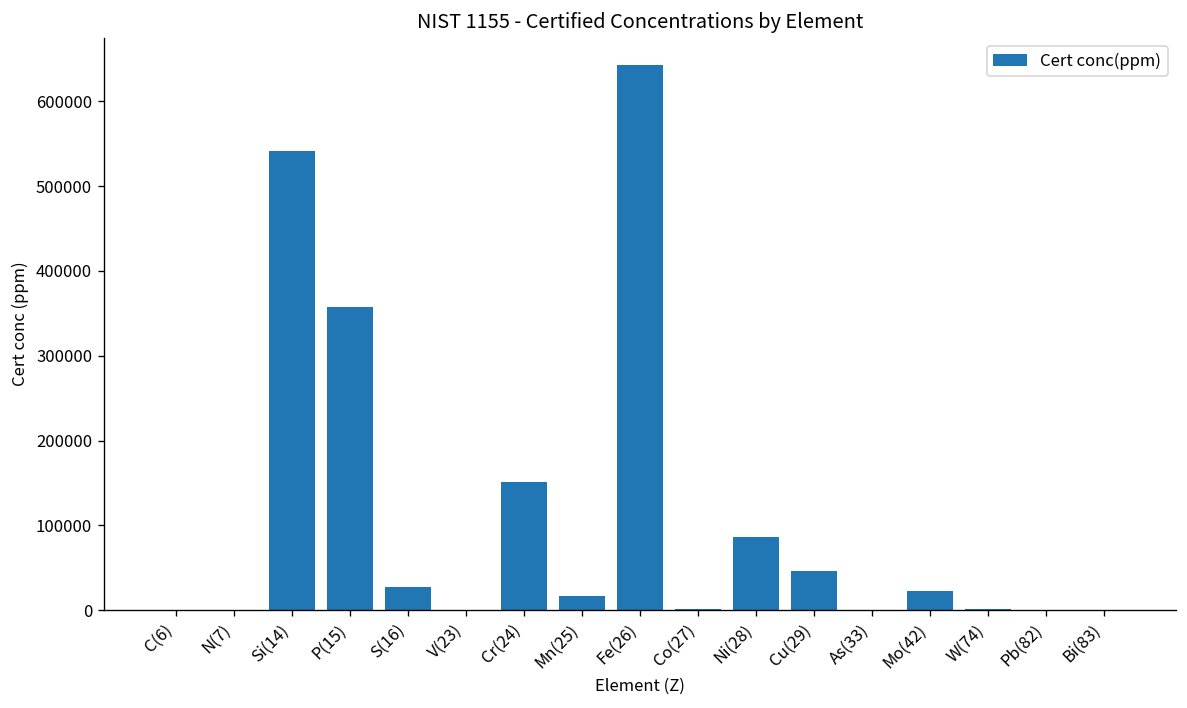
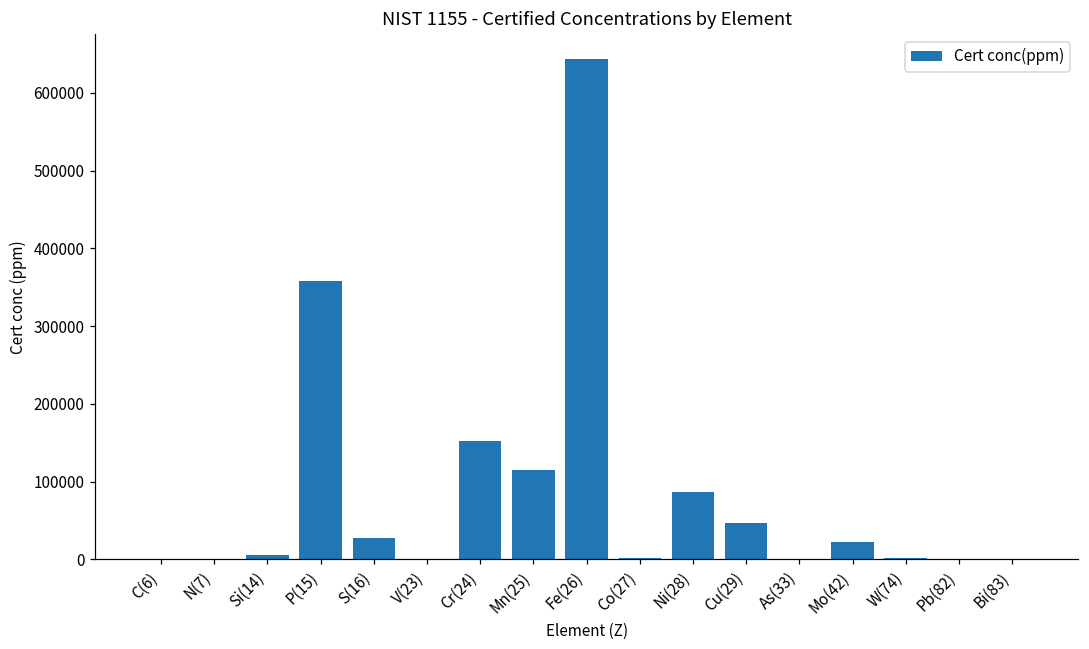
Si(14): 540000 -> 10000
Mn(25): 20000 -> 110000
